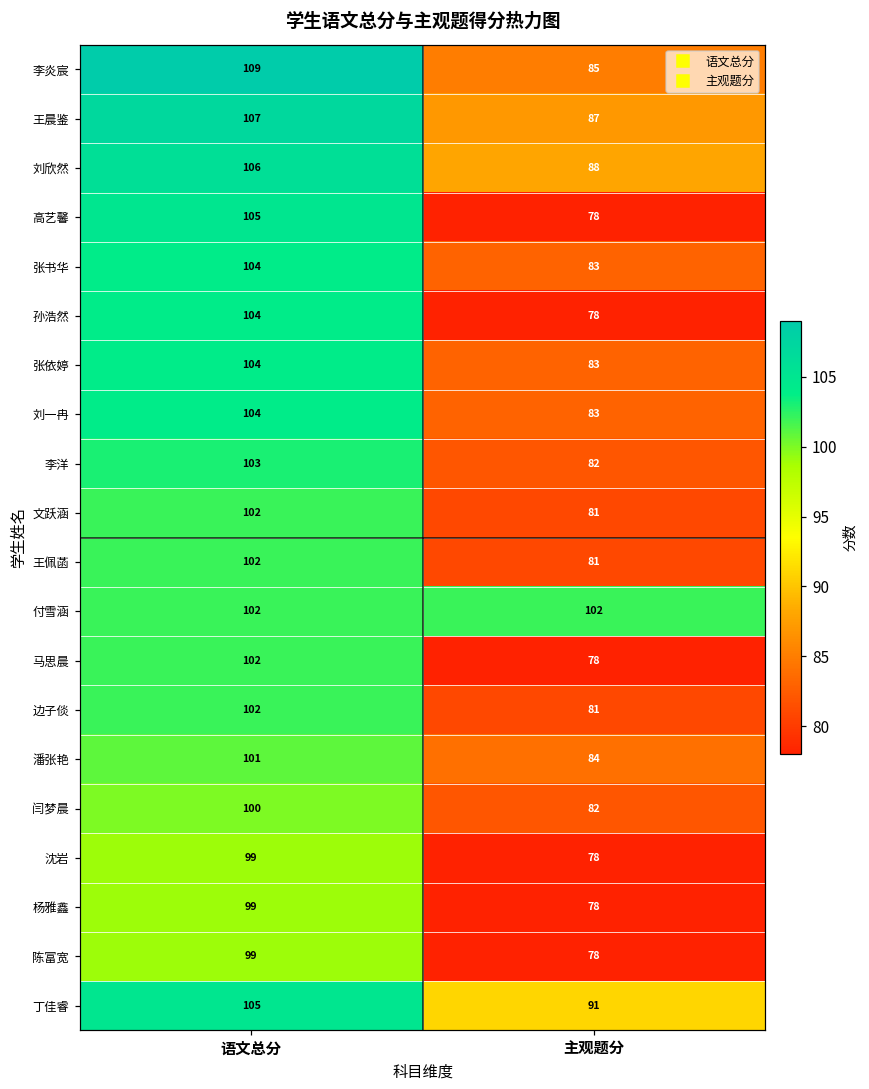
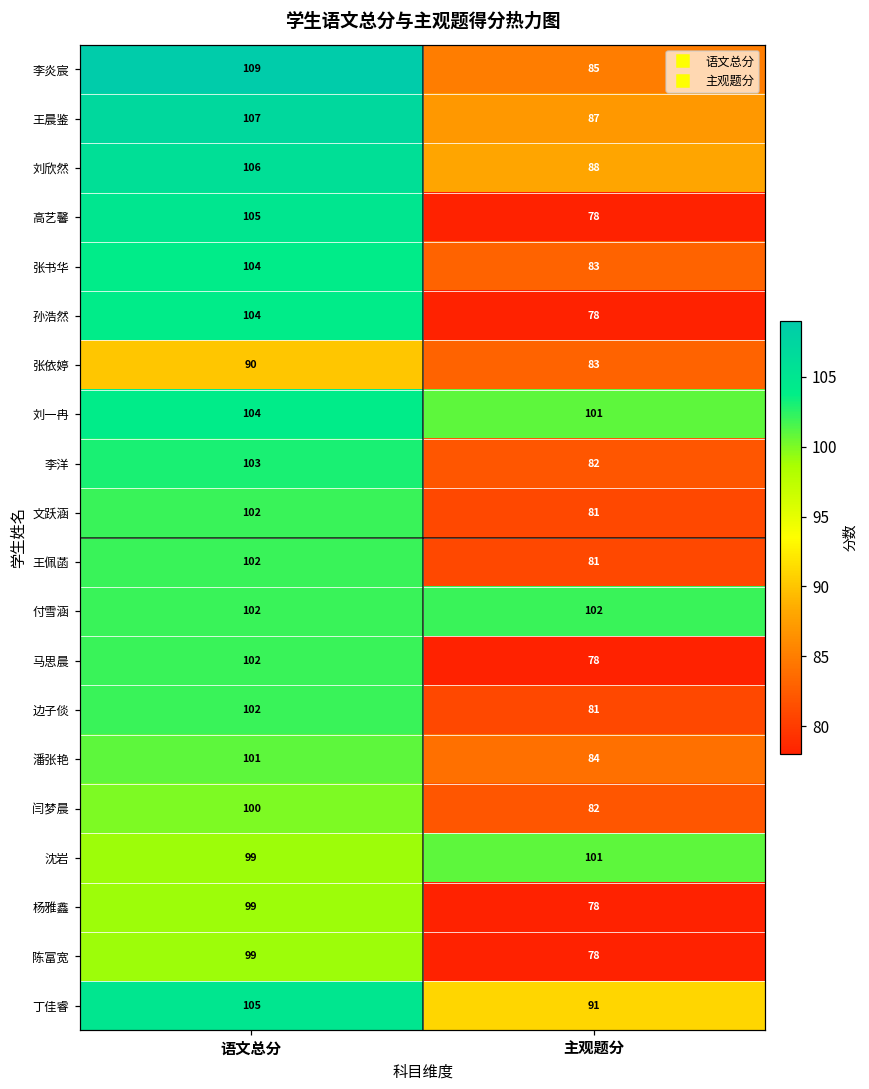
张依婷, 语文总分: 104 -> 90
刘一冉, 主观题分: 83 -> 101
沈岩, 主观题分: 78 -> 101
